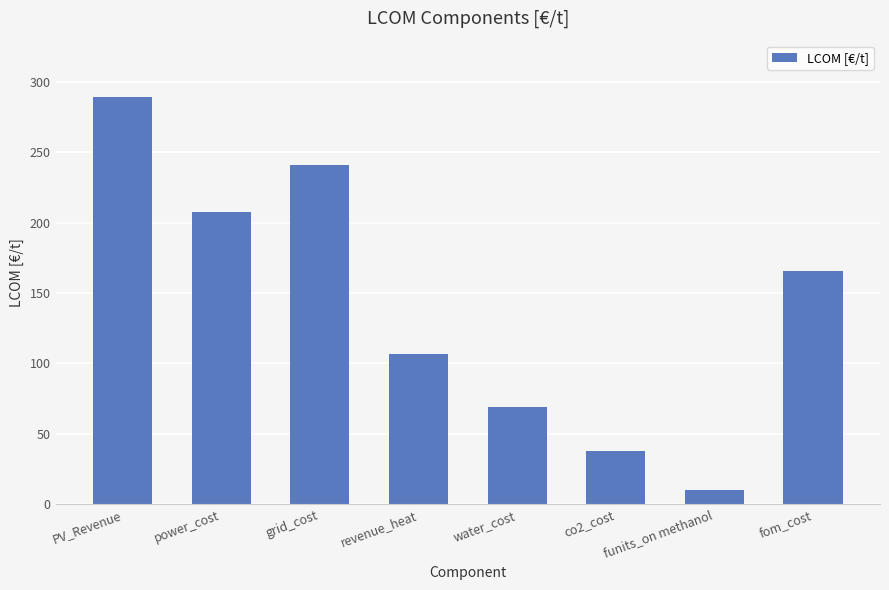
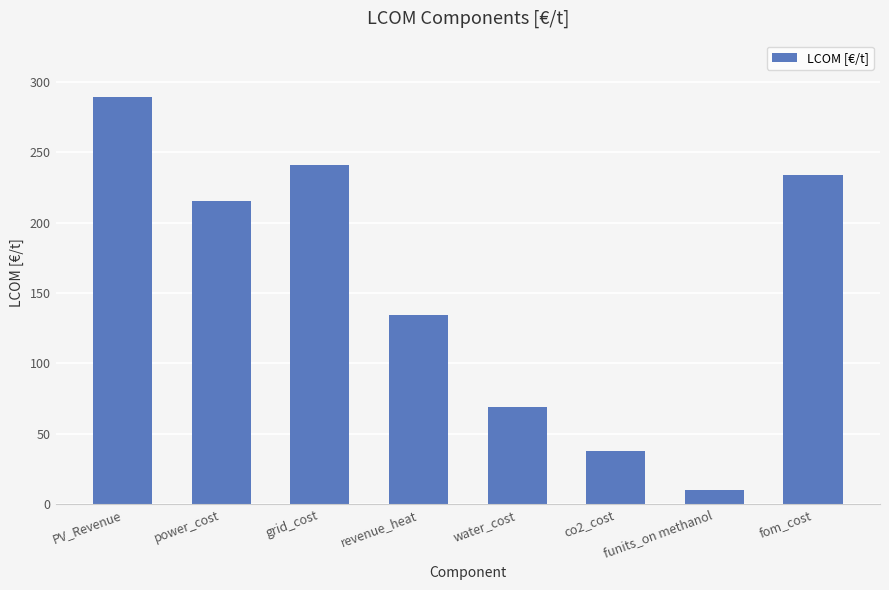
power_cost: 207 -> 215
revenue_heat: 107 -> 134
fom_cost: 166 -> 234
